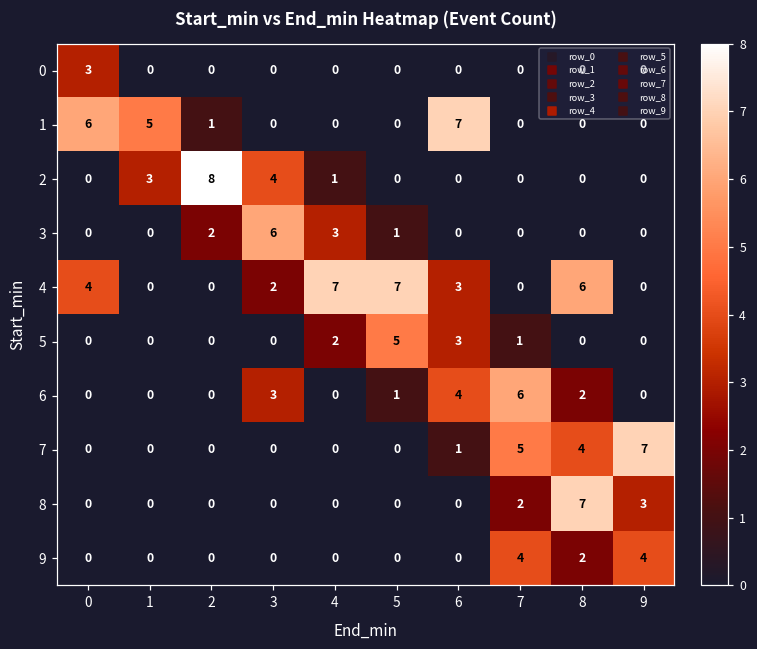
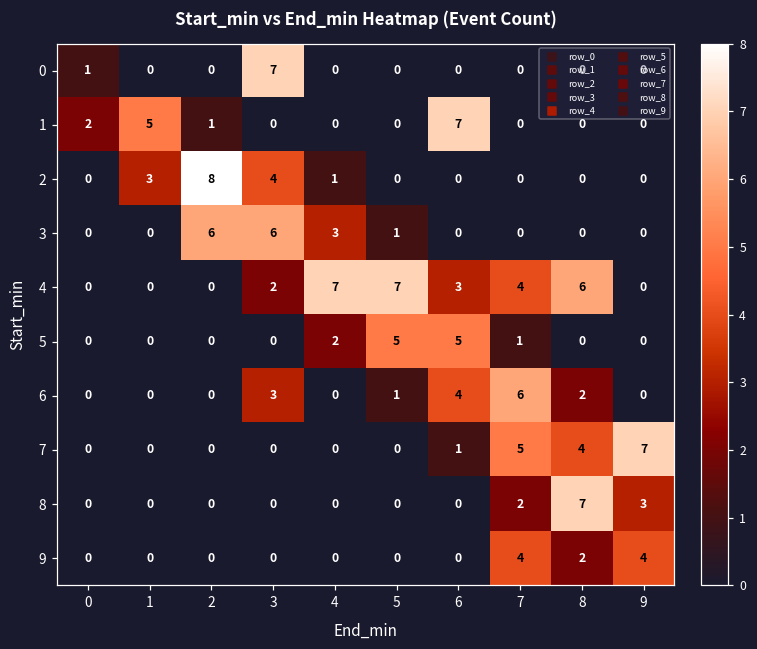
0, 0: 3 -> 1
0, 3: 0 -> 7
1, 0: 6 -> 2
3, 2: 2 -> 6
4, 0: 4 -> 0
4, 7: 0 -> 4
5, 6: 3 -> 5
